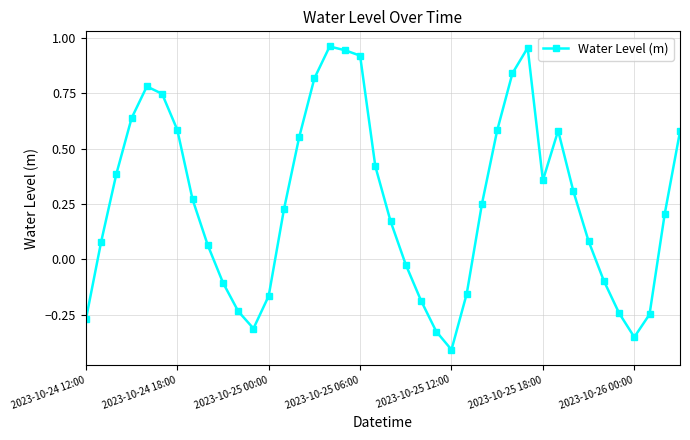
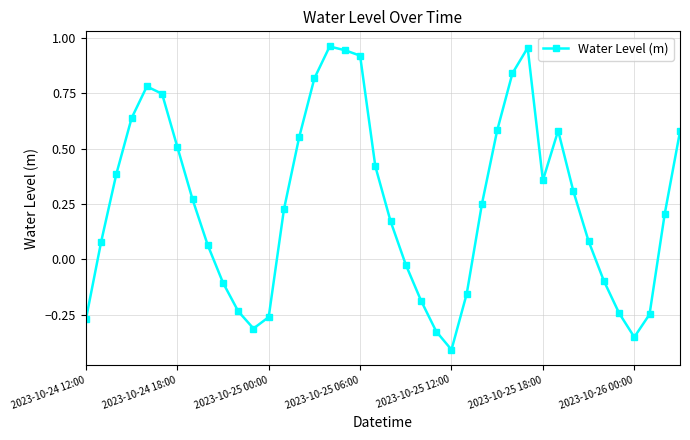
2023-10-24 18:00: 0.58 -> 0.51
2023-10-25 00:00: -0.16 -> -0.26
